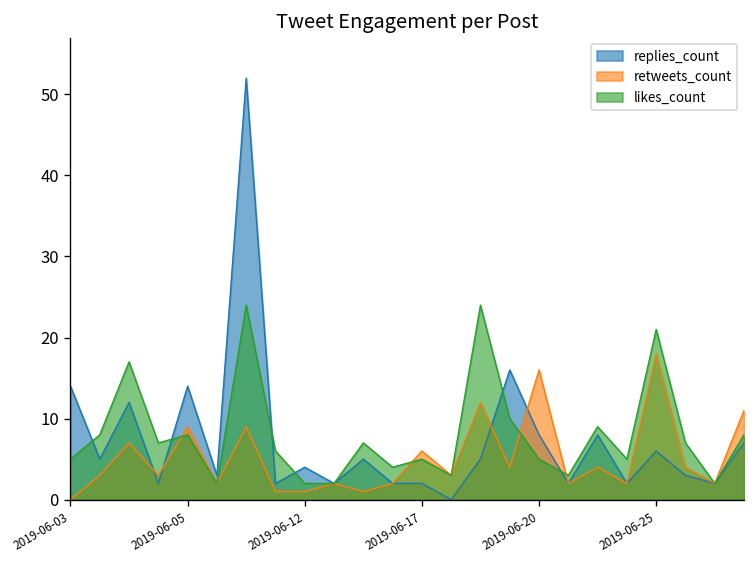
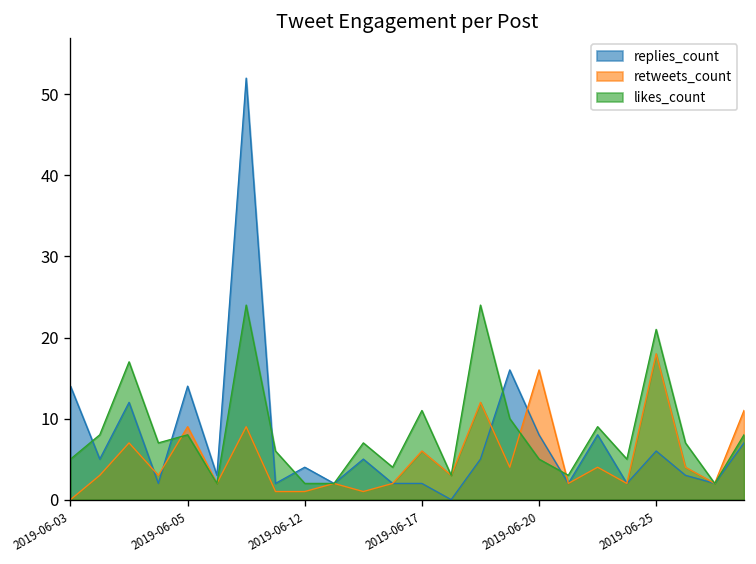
likes_count, 2019-06-17: 5 -> 11
